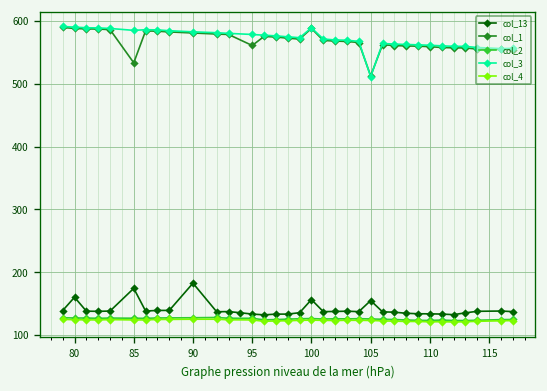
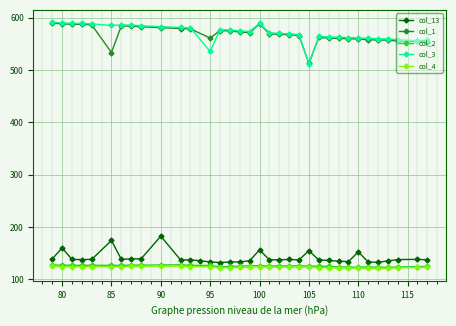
col_3, 95: 580 -> 540
col_13, 110: 130 -> 150
